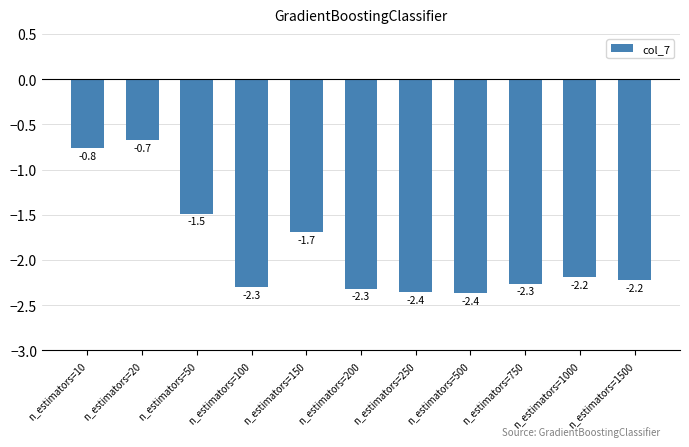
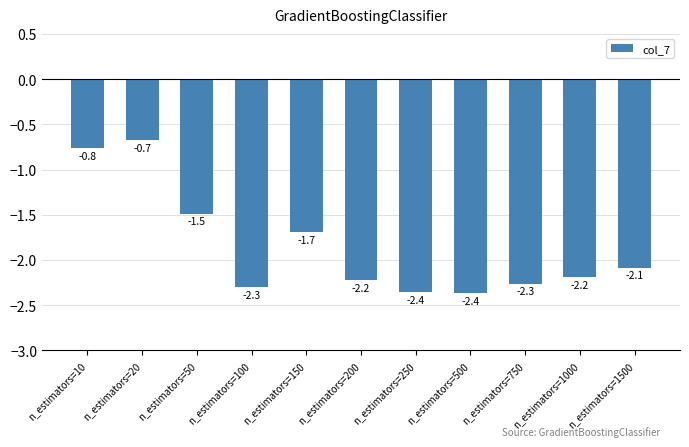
n_estimators=200: -2.3 -> -2.2
n_estimators=1500: -2.2 -> -2.1
